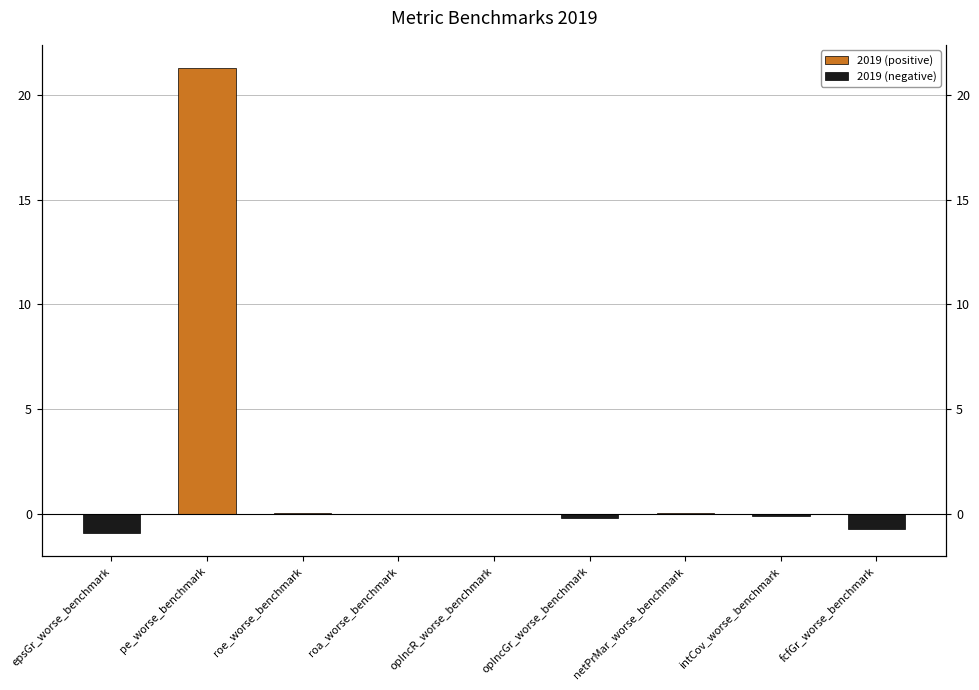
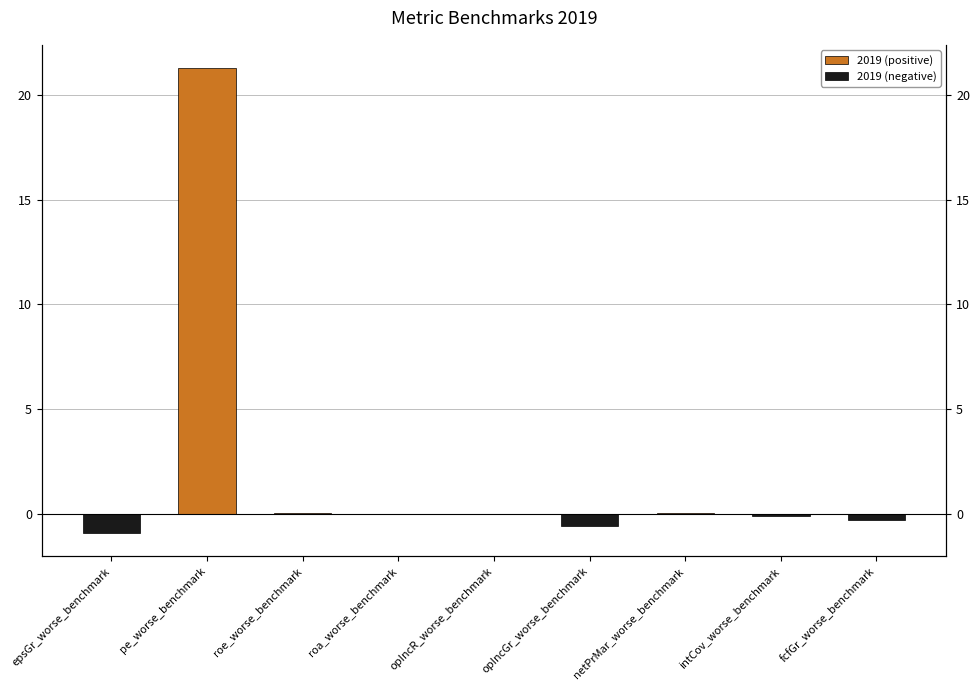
2019 (negative), opIncGr_worse_benchmark: -0.2 -> -0.6
2019 (negative), fcfGr_worse_benchmark: -0.7 -> -0.3
